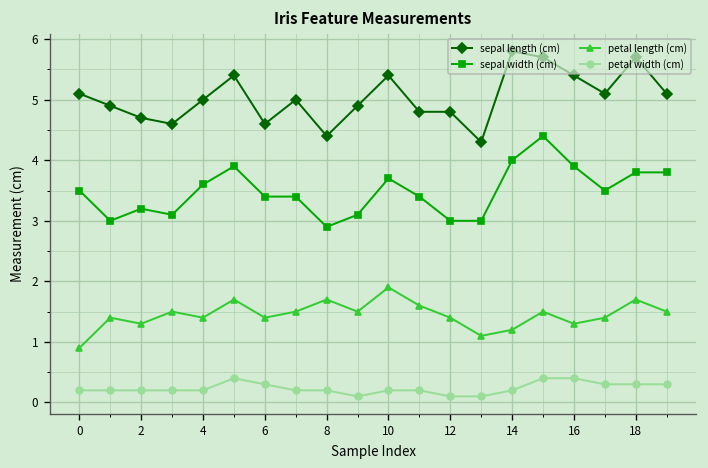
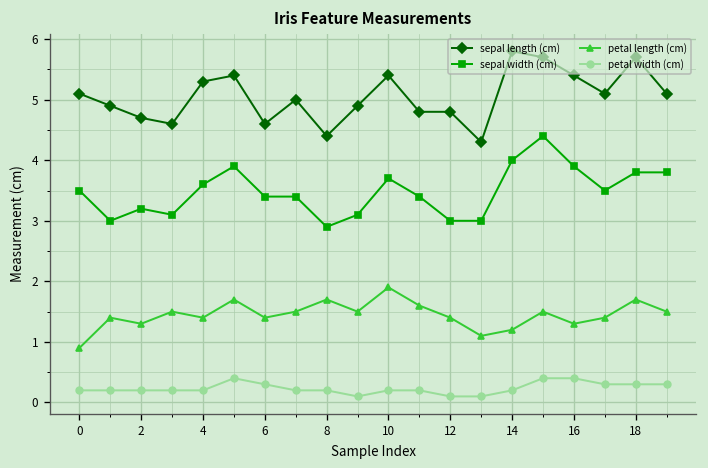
sepal length (cm), 4: 5.0 -> 5.3
